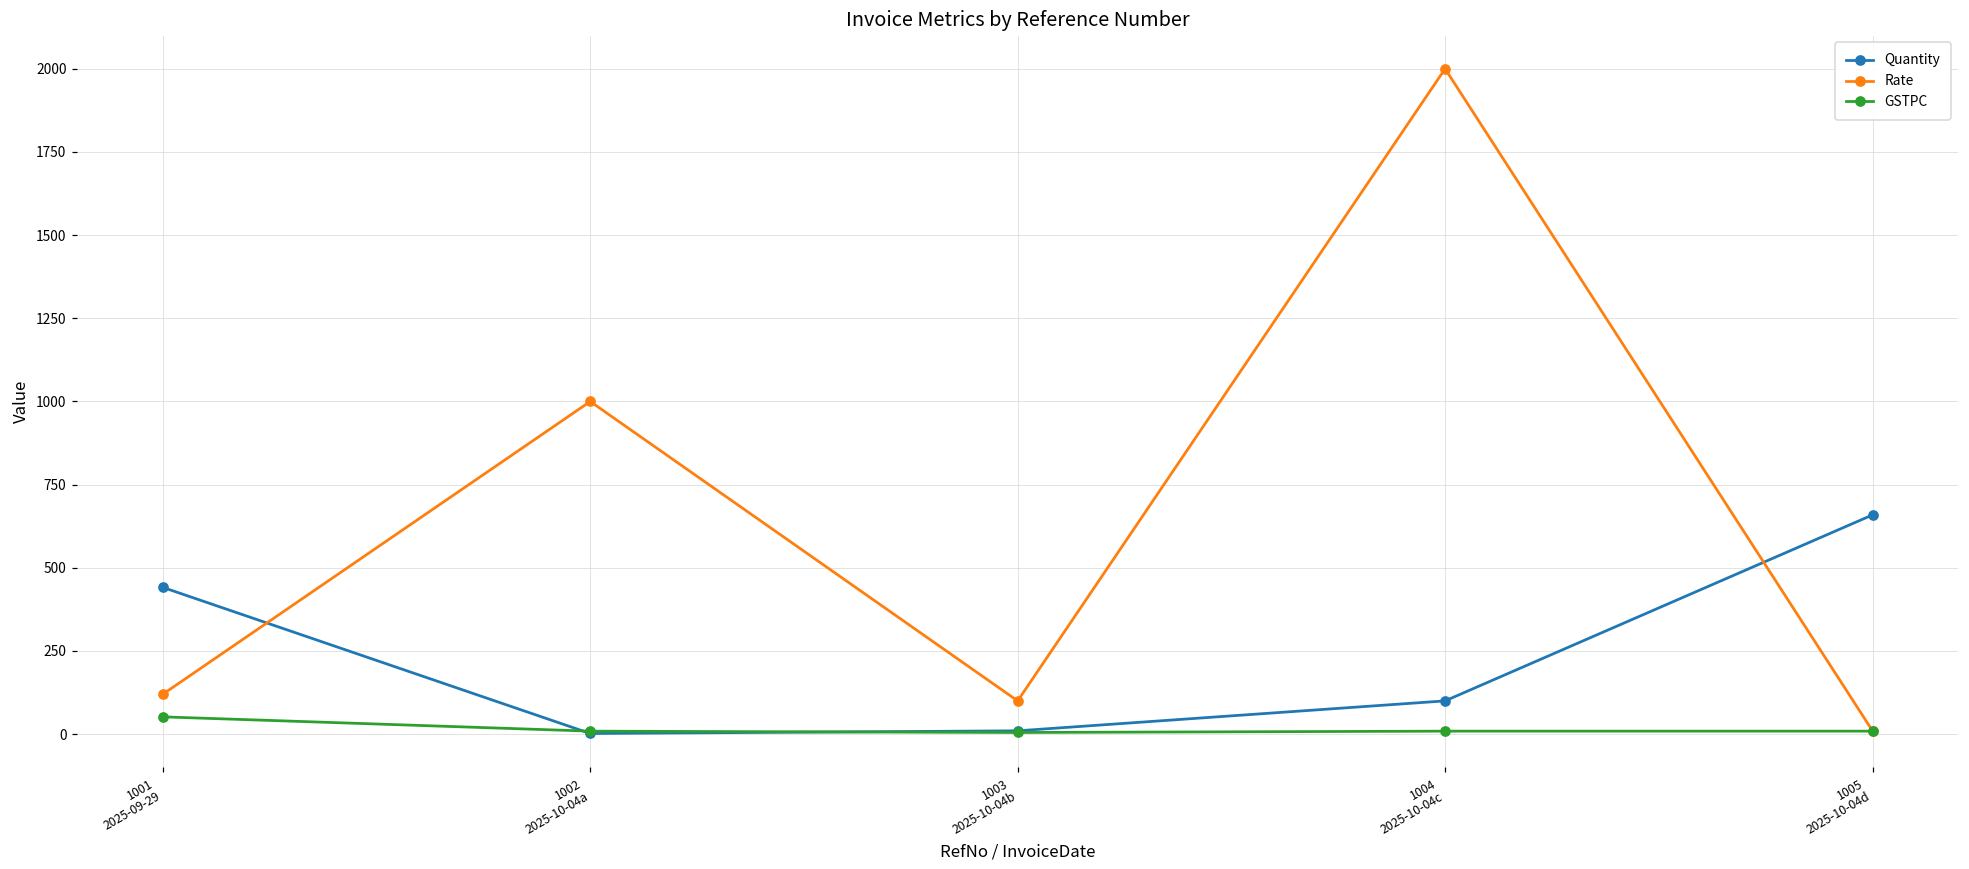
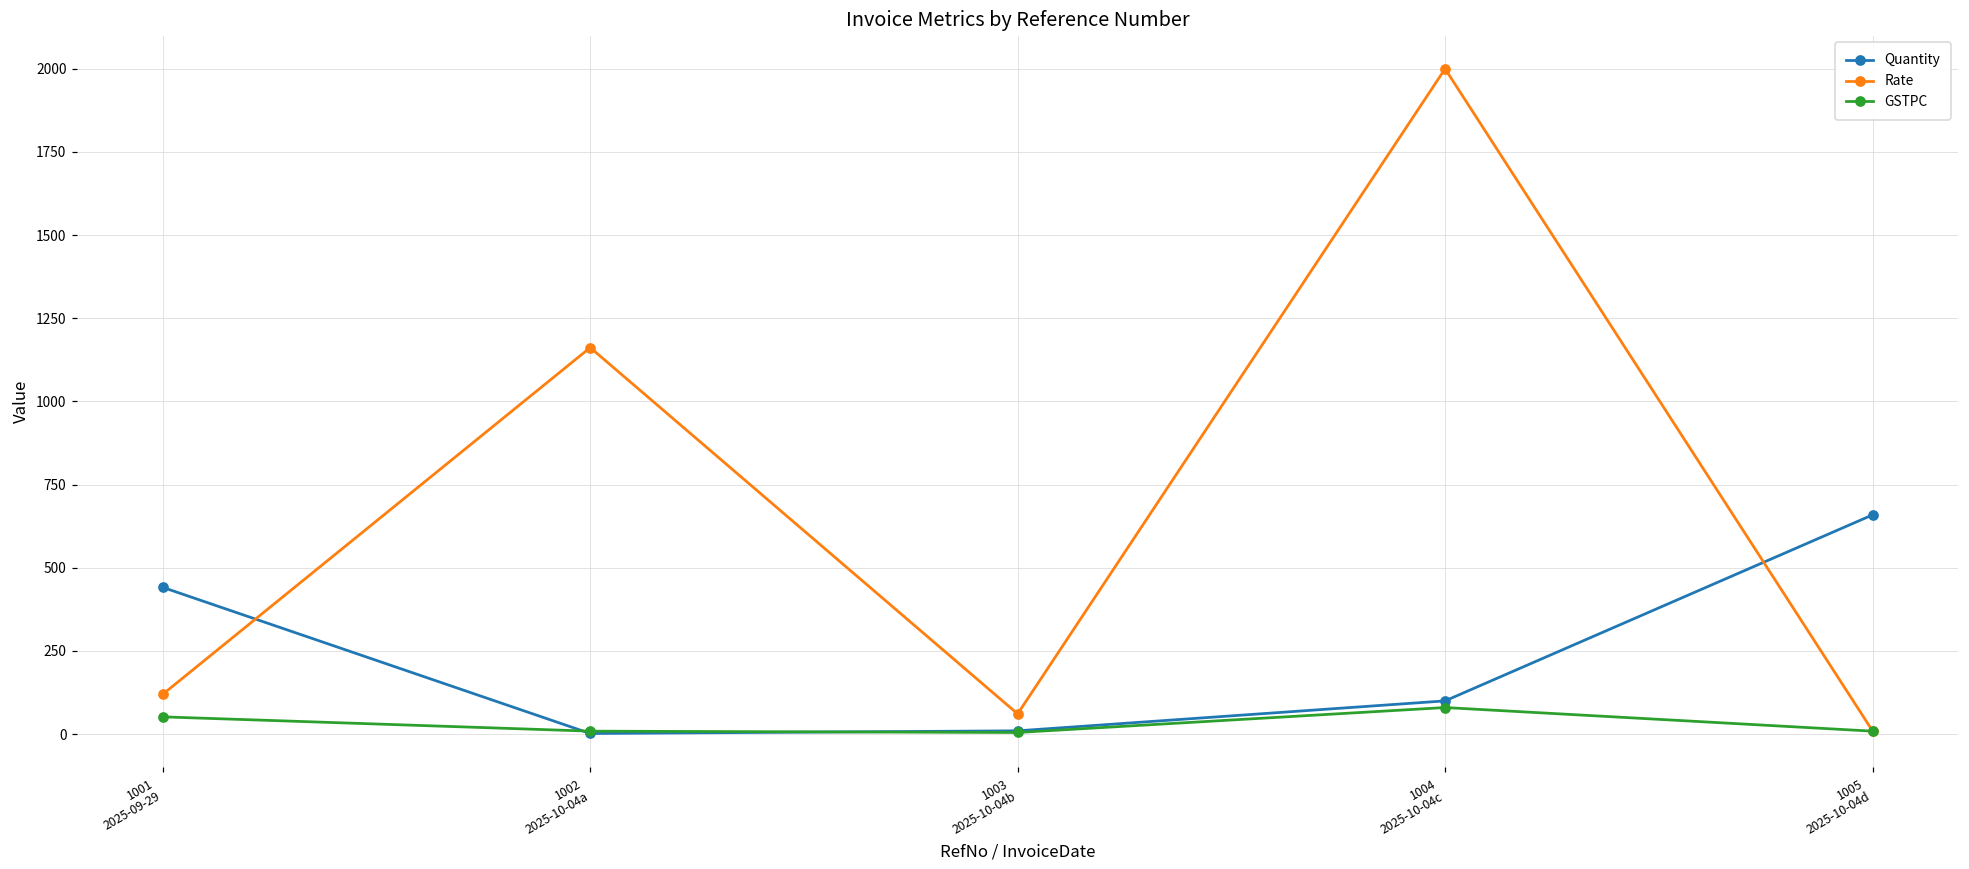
Rate, 1002 2025-10-04a: 1000 -> 1160
Rate, 1003 2025-10-04b: 100 -> 60
GSTPC, 1004 2025-10-04c: 10 -> 80
